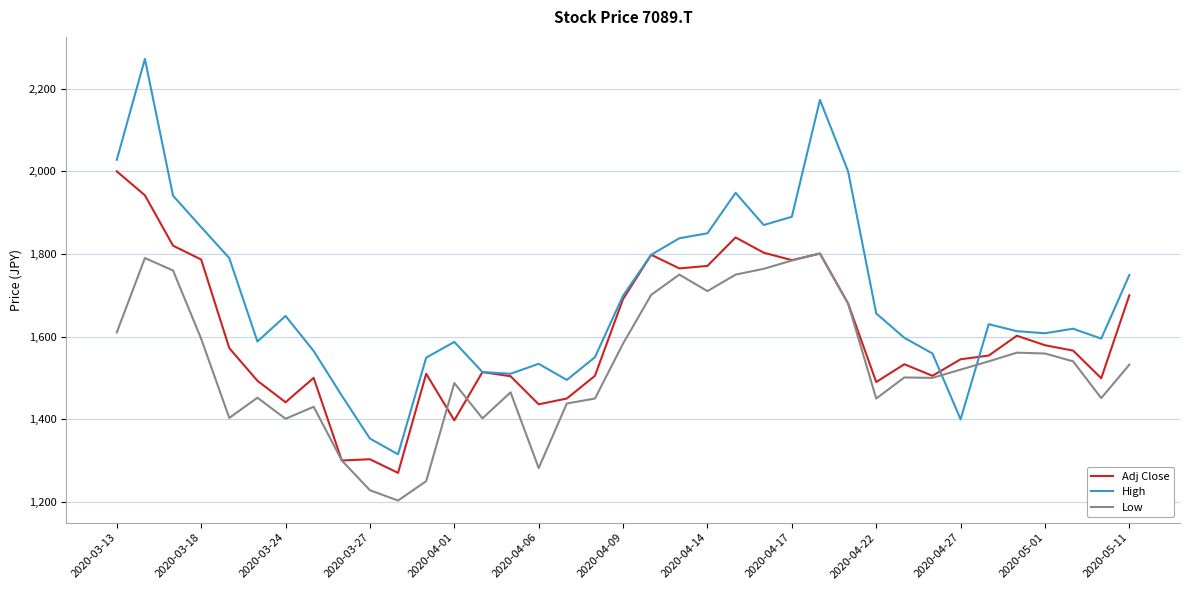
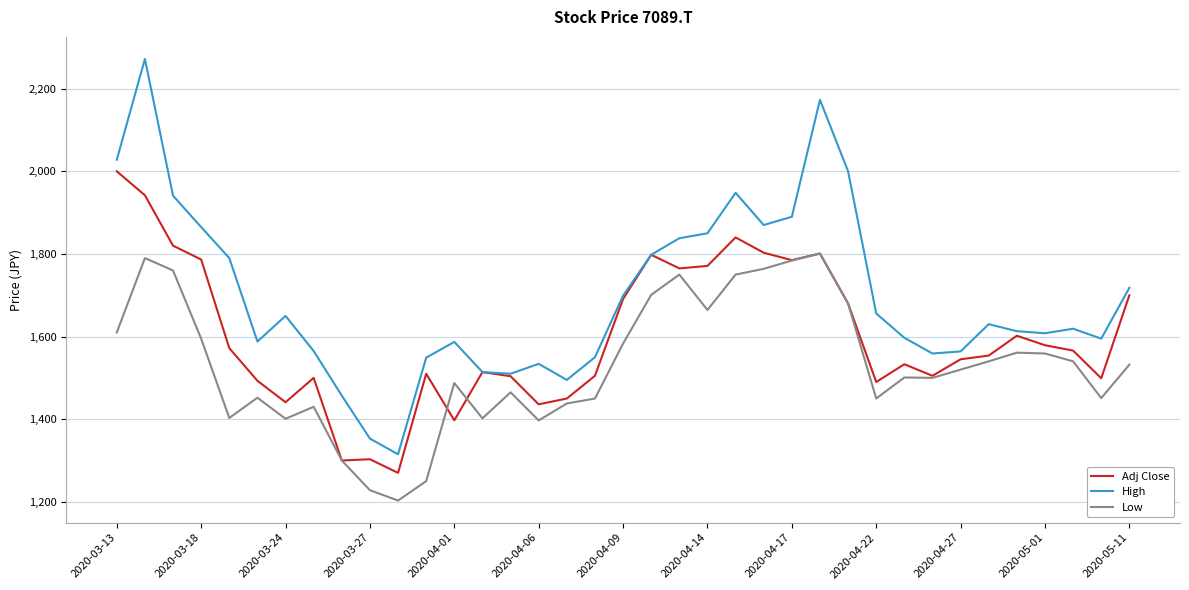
Low, 2020-04-06: 1,280 -> 1,400
Low, 2020-04-14: 1,710 -> 1,660
High, 2020-04-27: 1,400 -> 1,560
High, 2020-05-11: 1,750 -> 1,720
